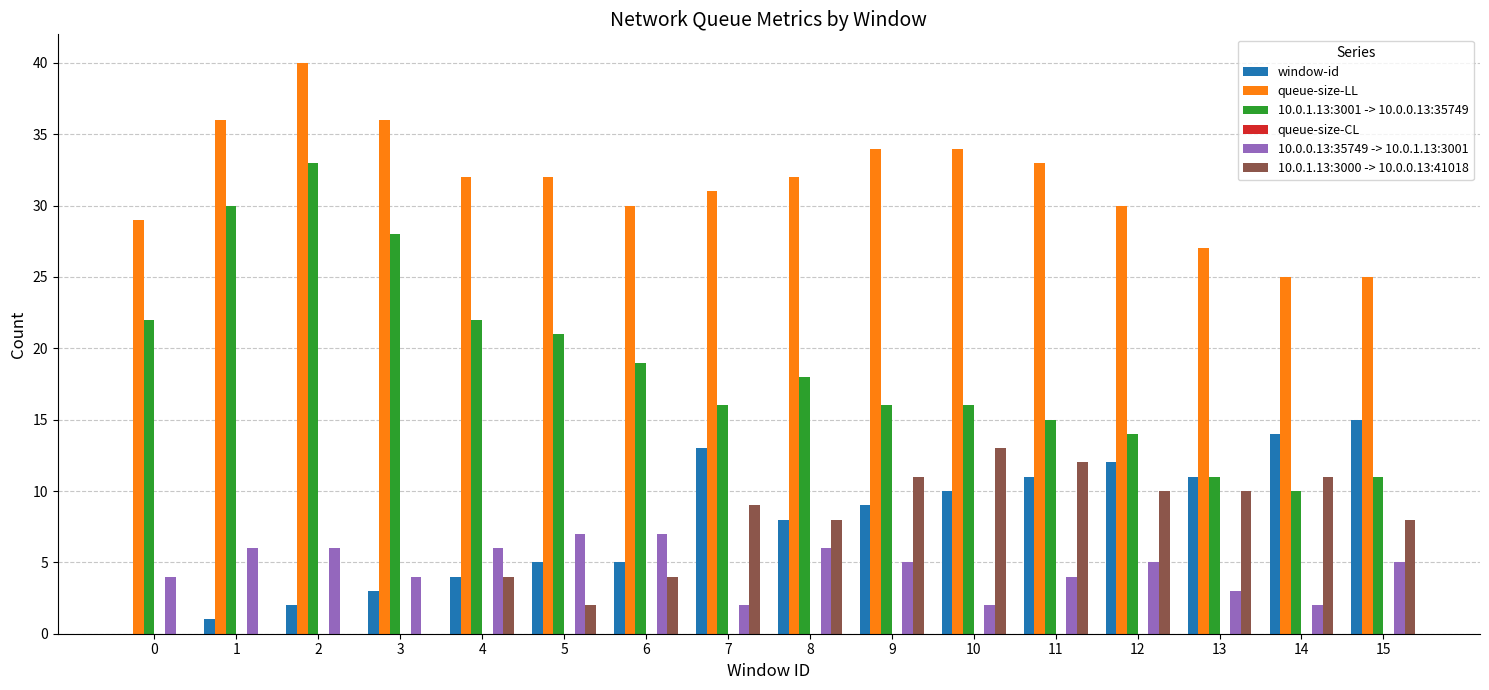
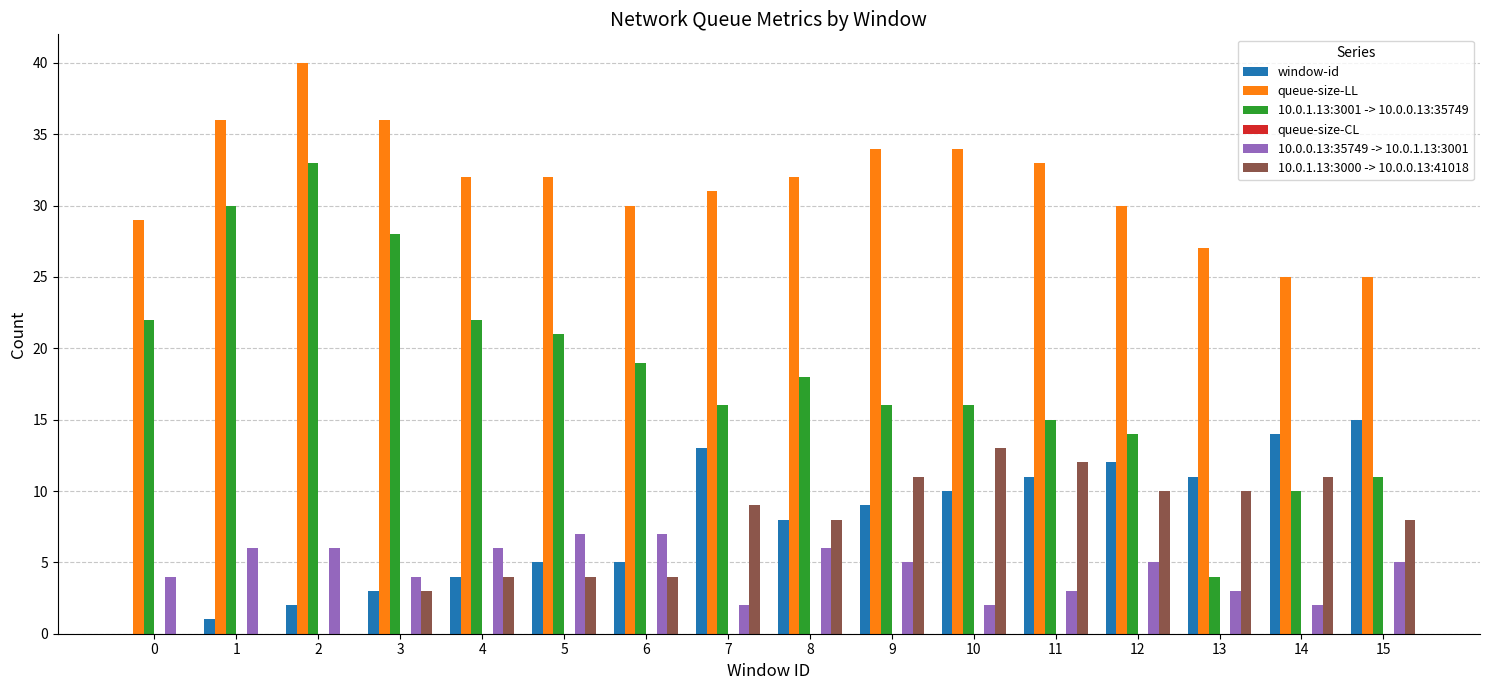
10.0.1.13:3000 -> 10.0.0.13:41018, 3: 0 -> 3
10.0.1.13:3000 -> 10.0.0.13:41018, 5: 2 -> 4
10.0.0.13:35749 -> 10.0.1.13:3001, 11: 4 -> 3
10.0.1.13:3001 -> 10.0.0.13:35749, 13: 11 -> 4
